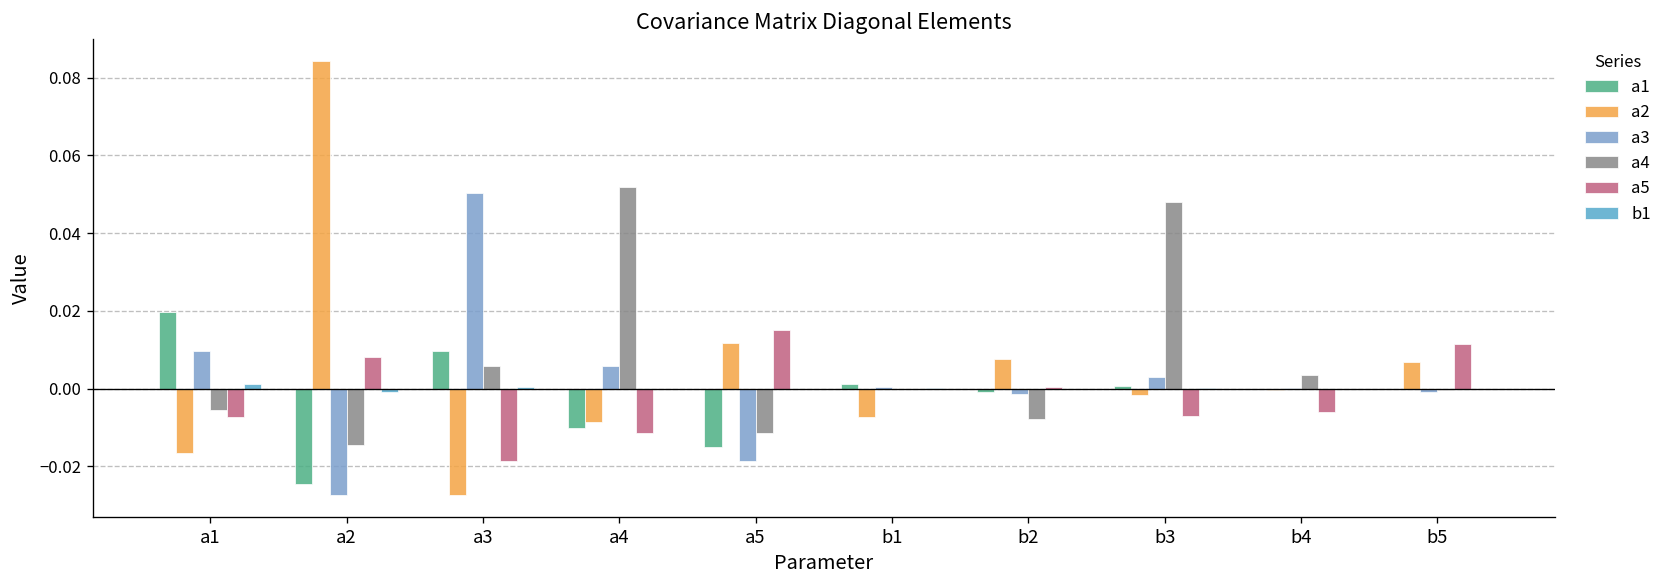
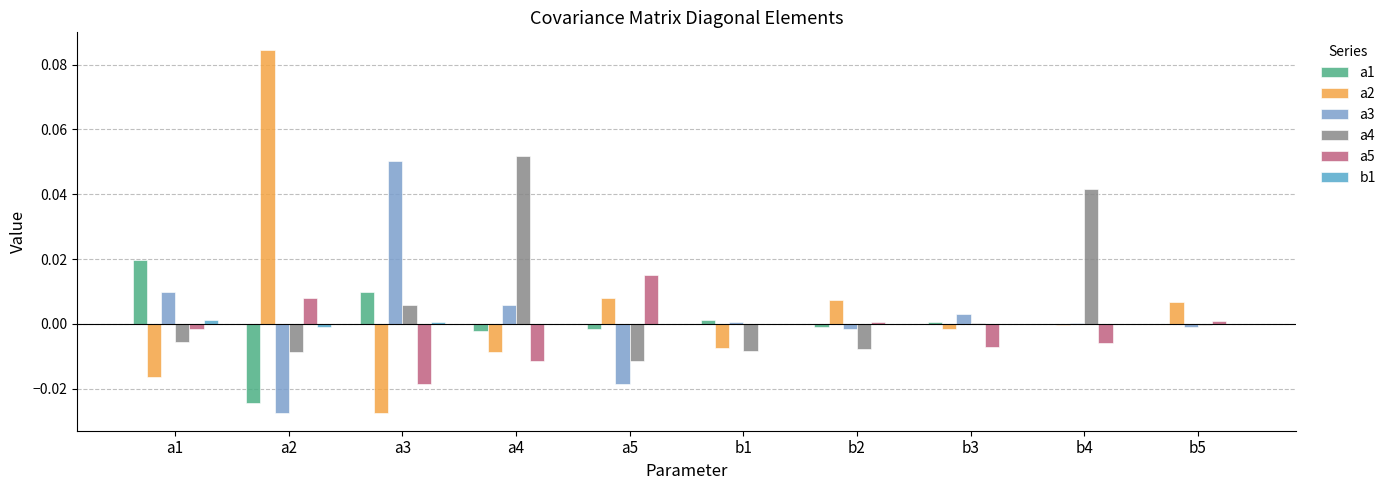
a5, a1: -0.007 -> -0.002
a4, a2: -0.015 -> -0.009
a1, a4: -0.010 -> -0.002
a1, a5: -0.015 -> -0.002
a2, a5: 0.012 -> 0.008
a4, b1: 0.000 -> -0.009
a4, b3: 0.048 -> 0.000
a4, b4: 0.003 -> 0.042
a5, b5: 0.011 -> 0.001
